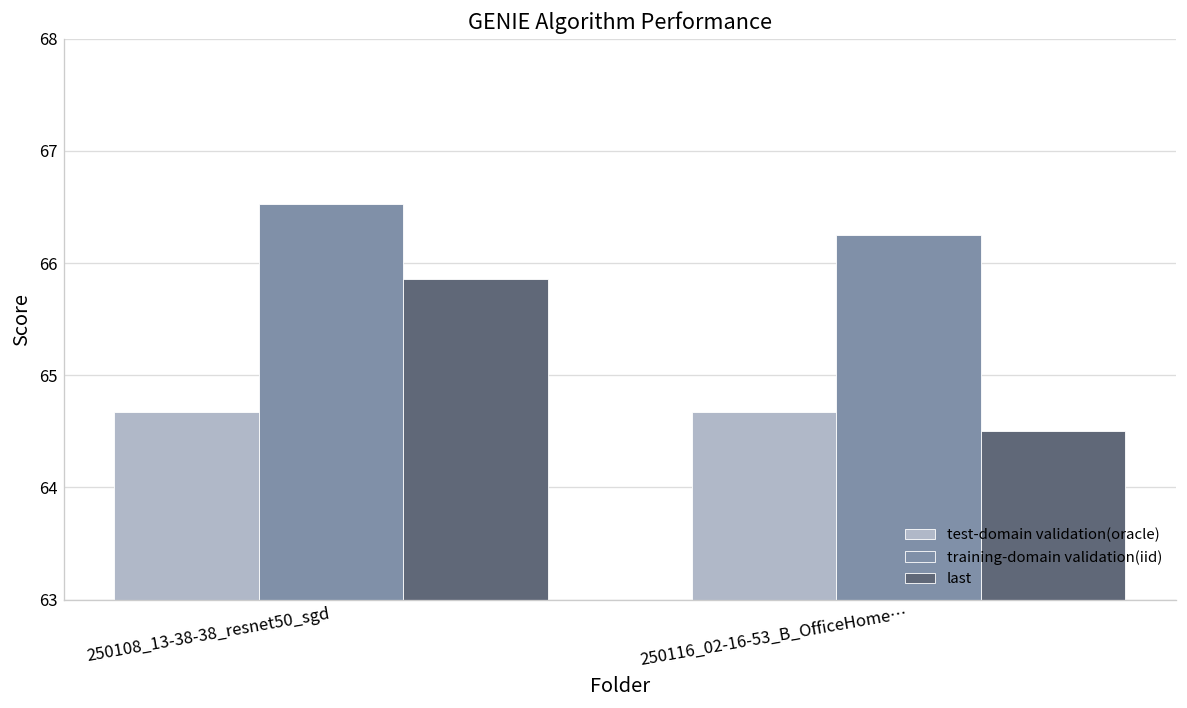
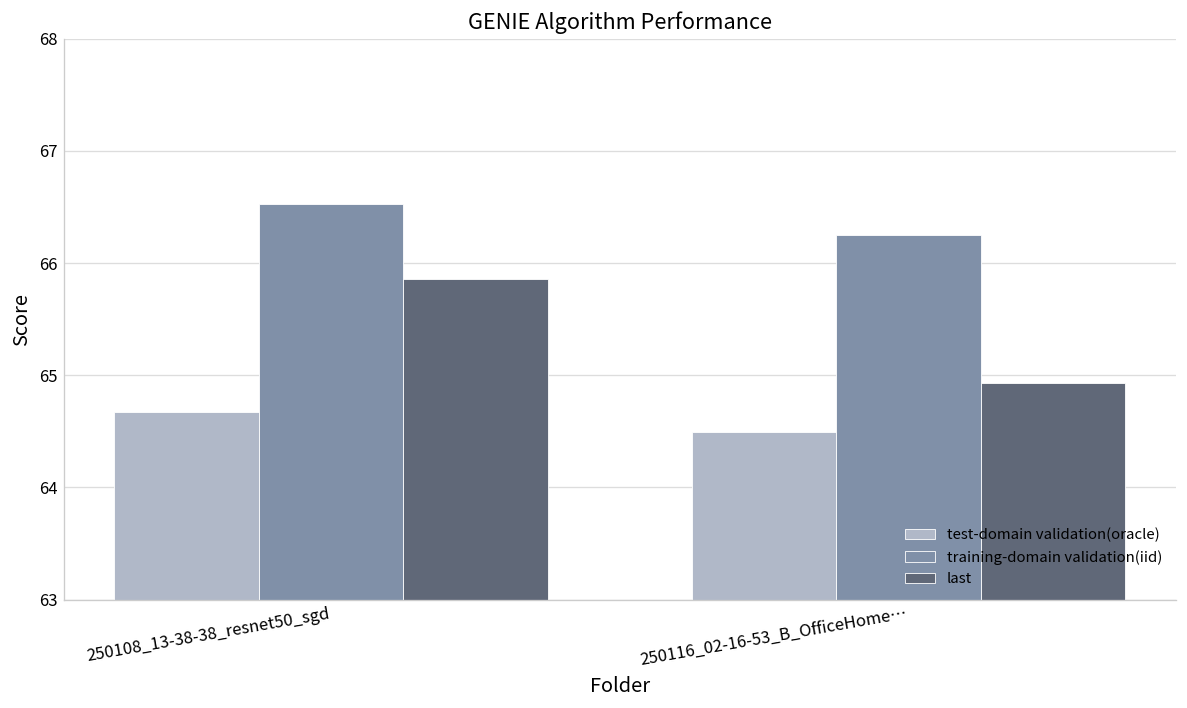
test-domain validation(oracle), 250116_02-16-53_B_OfficeHome…: 64.7 -> 64.5
last, 250116_02-16-53_B_OfficeHome…: 64.5 -> 64.9
